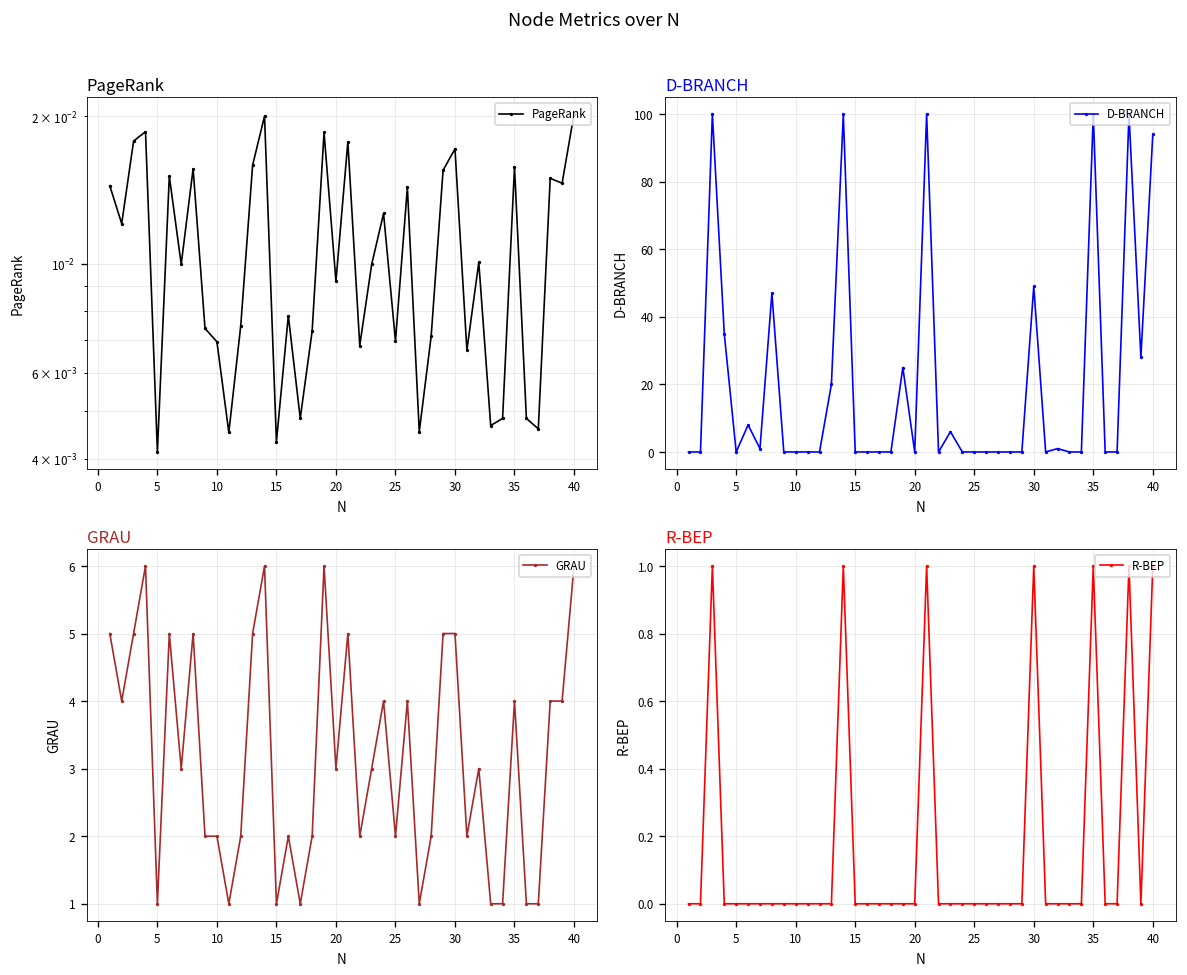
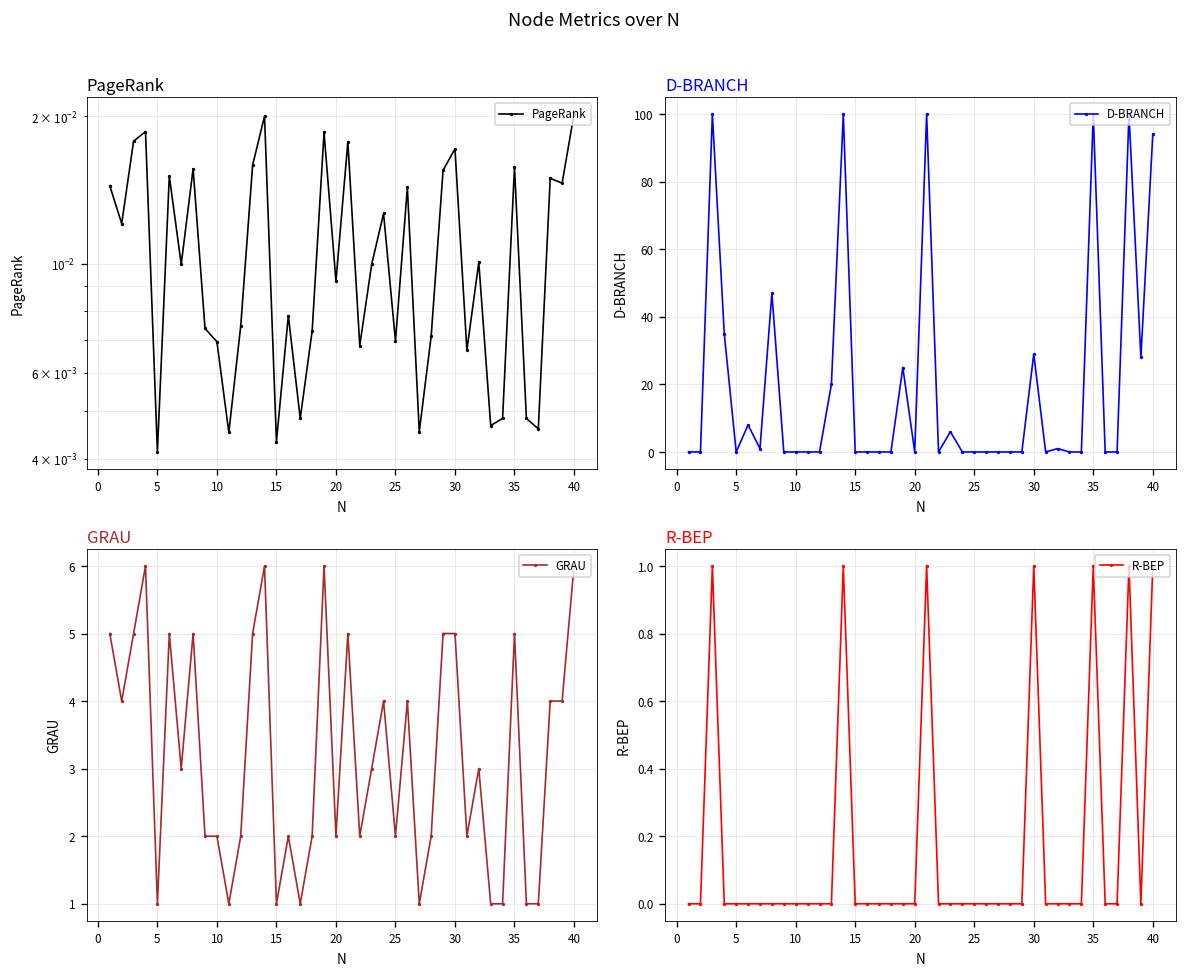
D-BRANCH, 30: 49 -> 29
GRAU, 20: 3 -> 2
GRAU, 35: 4 -> 5
